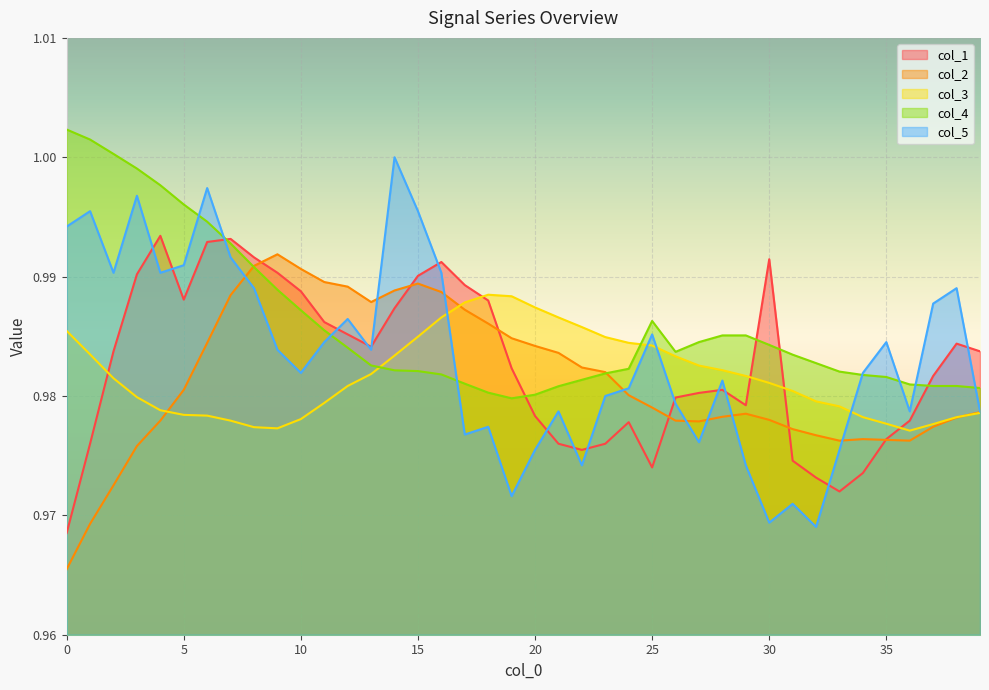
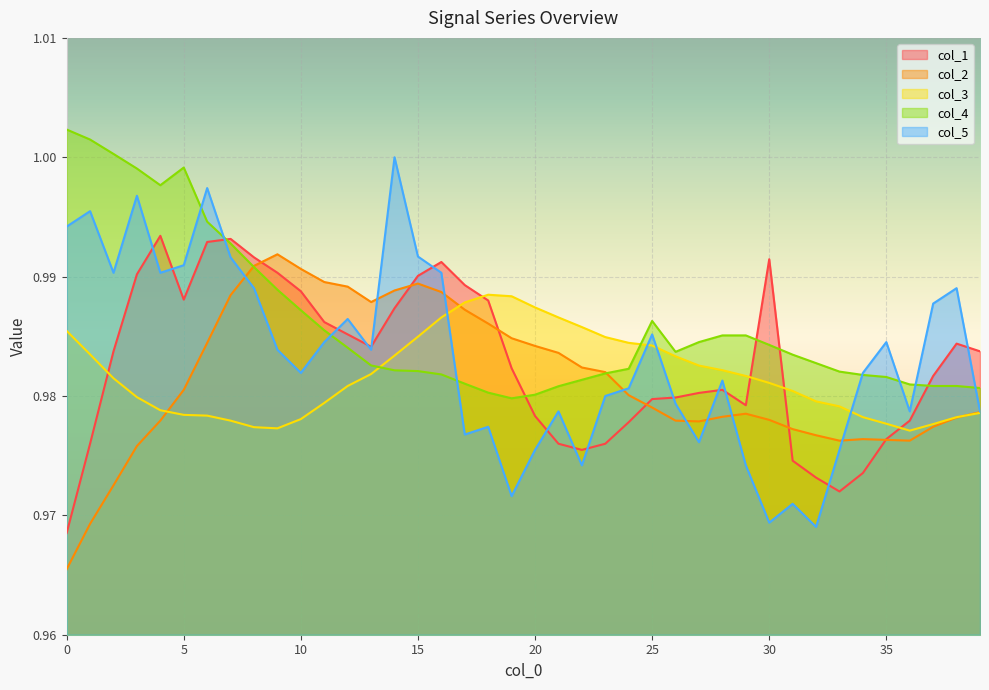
col_4, 5: 0.9960 -> 0.9991
col_5, 15: 0.9955 -> 0.9917
col_1, 25: 0.9740 -> 0.9797
